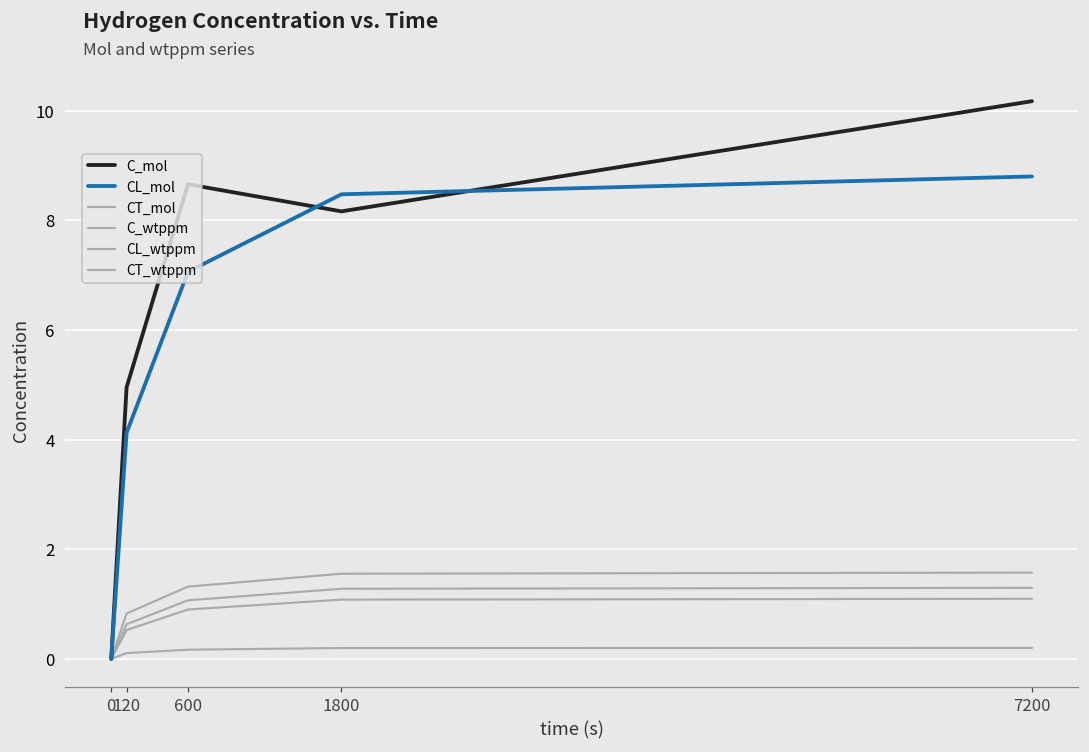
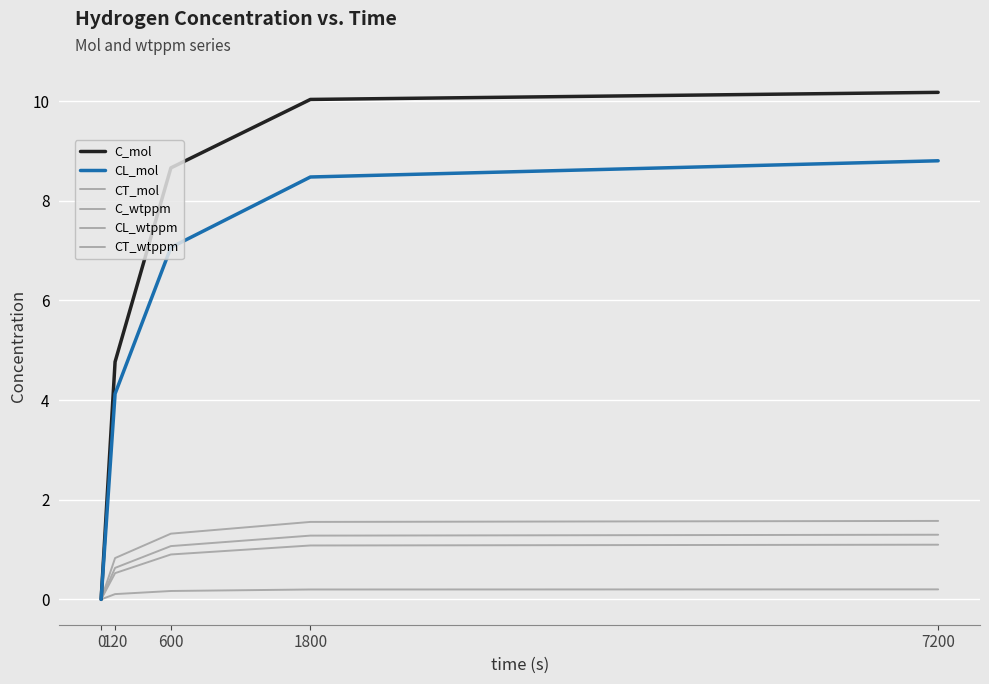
C_mol, 120: 5.0 -> 4.8
C_mol, 1800: 8.2 -> 10.0
